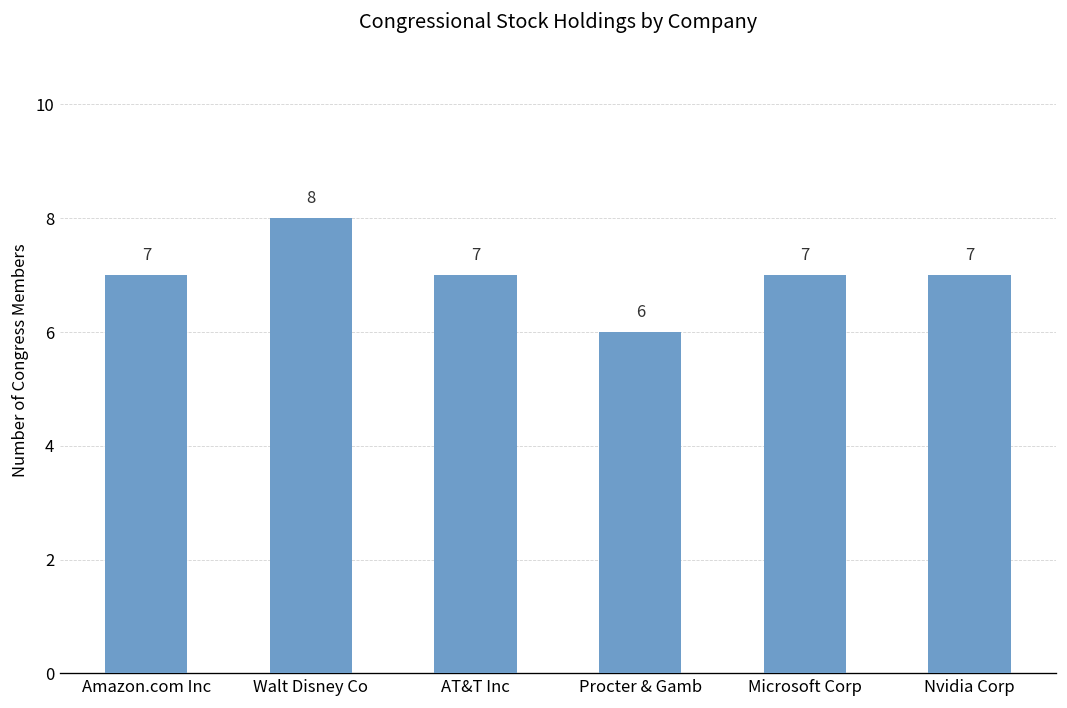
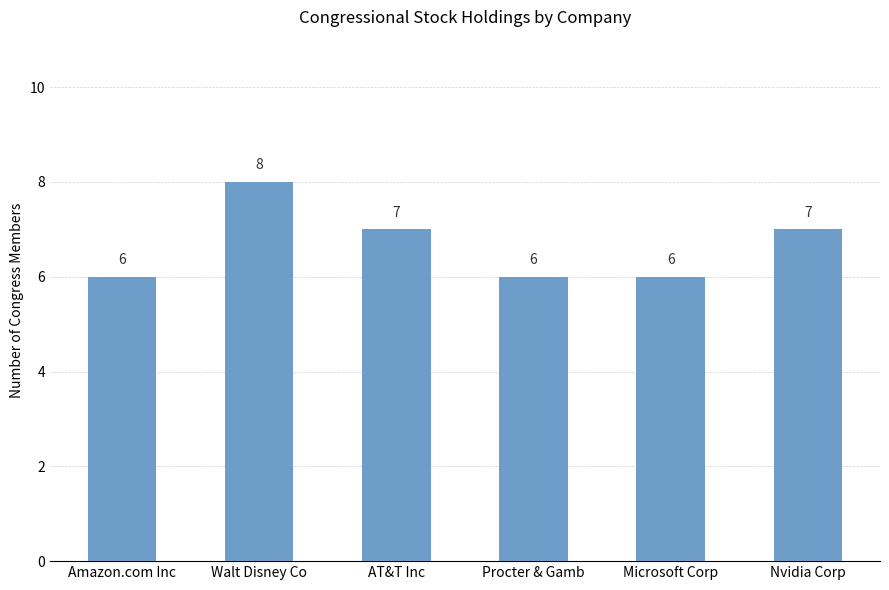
Amazon.com Inc: 7 -> 6
Microsoft Corp: 7 -> 6
